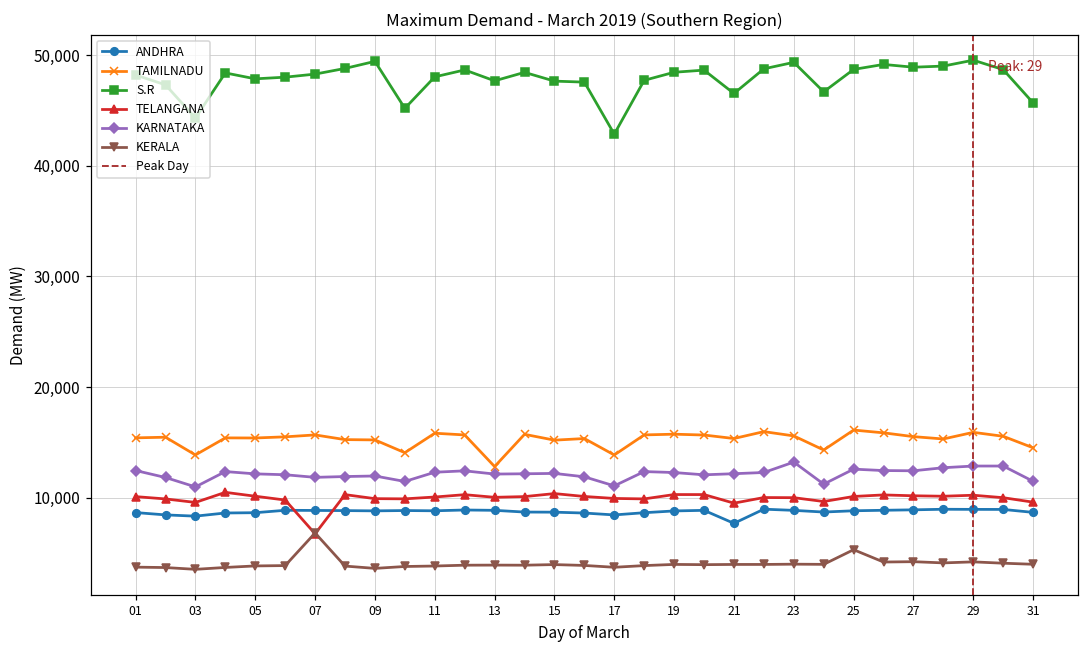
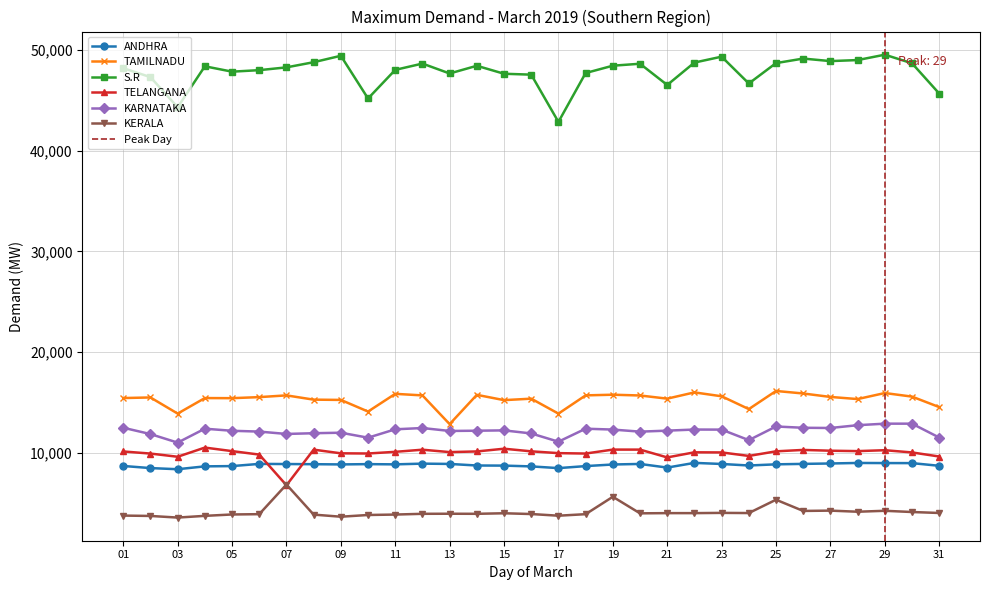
KERALA, 19: 4,000 -> 5,600
ANDHRA, 21: 7,700 -> 8,500
KARNATAKA, 23: 13,200 -> 12,300
